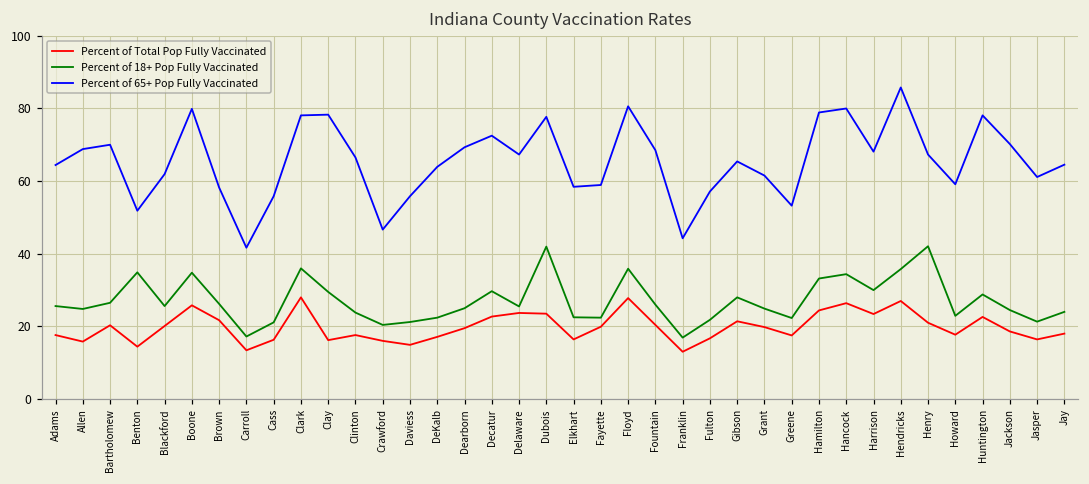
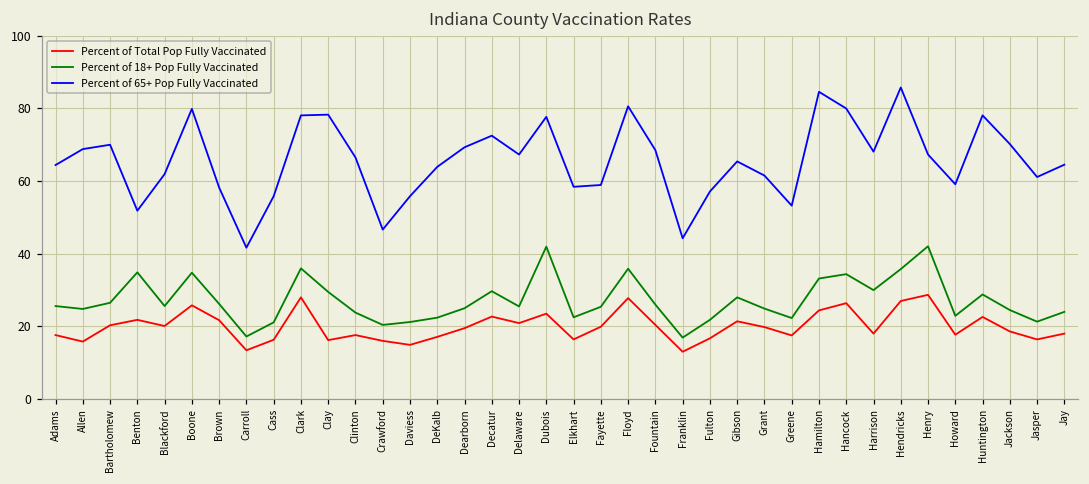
Percent of Total Pop Fully Vaccinated, Benton: 14 -> 22
Percent of Total Pop Fully Vaccinated, Delaware: 24 -> 21
Percent of 18+ Pop Fully Vaccinated, Fayette: 22 -> 25
Percent of 65+ Pop Fully Vaccinated, Hamilton: 79 -> 85
Percent of Total Pop Fully Vaccinated, Harrison: 23 -> 18
Percent of Total Pop Fully Vaccinated, Henry: 21 -> 29
